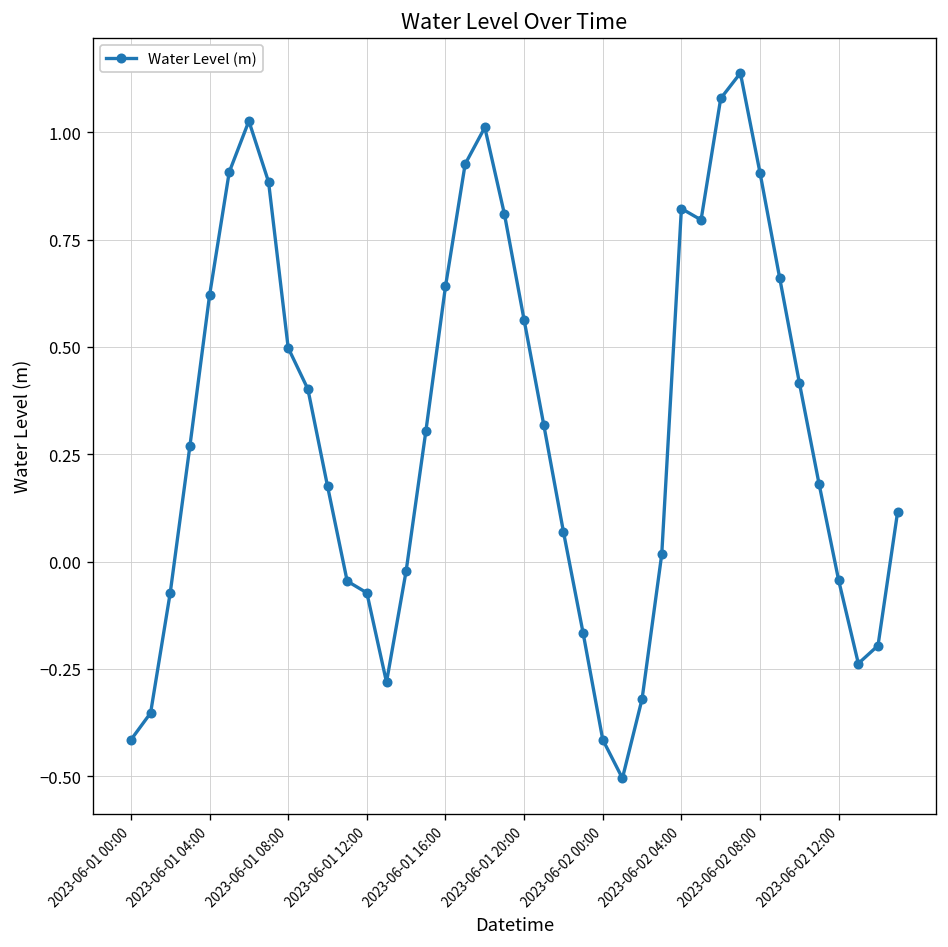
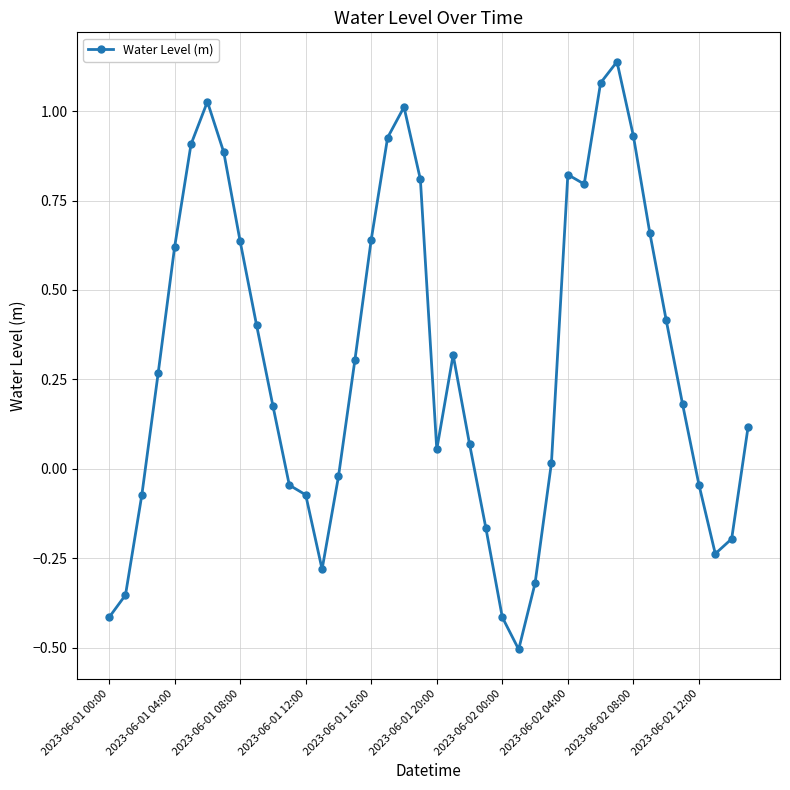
2023-06-01 08:00: 0.50 -> 0.64
2023-06-01 20:00: 0.56 -> 0.05
2023-06-02 08:00: 0.91 -> 0.93
